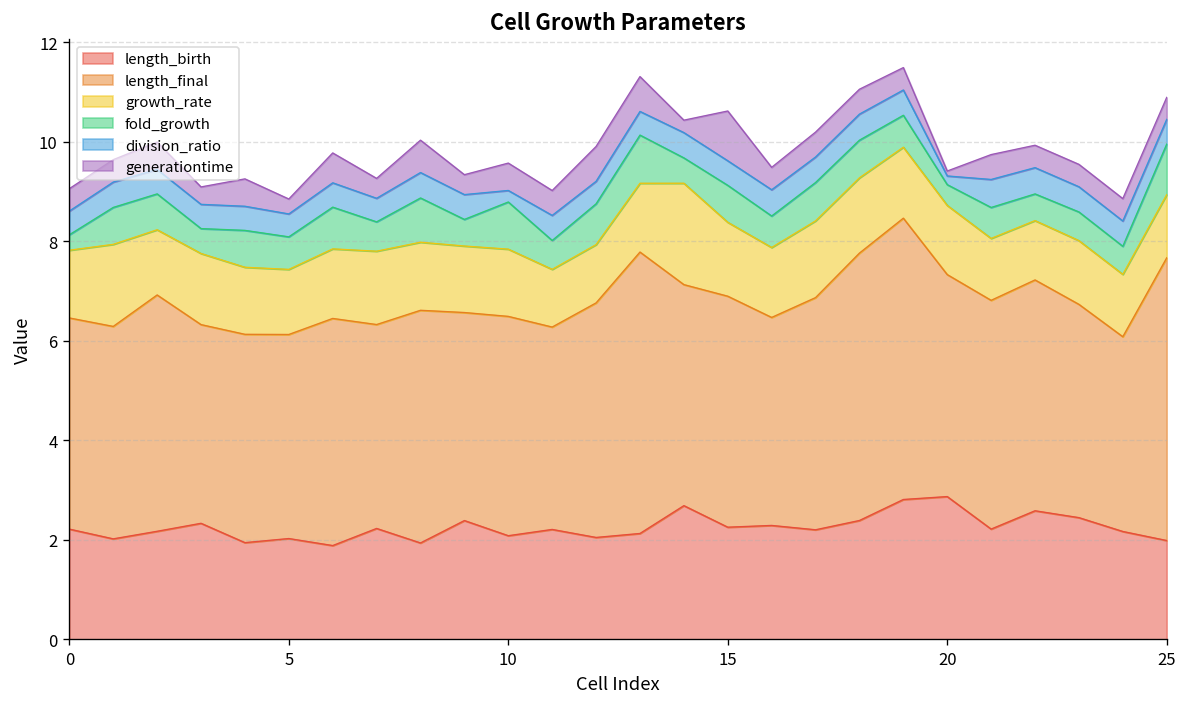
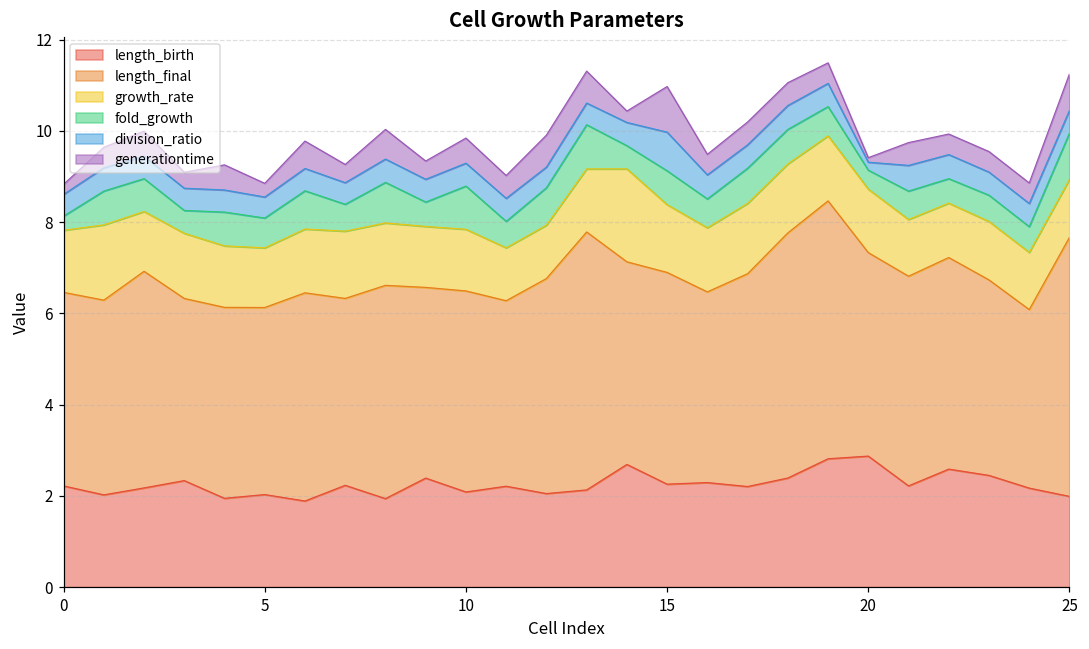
generationtime, 0: 0.4 -> 0.2
division_ratio, 10: 0.2 -> 0.5
division_ratio, 15: 0.5 -> 0.8
generationtime, 25: 0.4 -> 0.8
